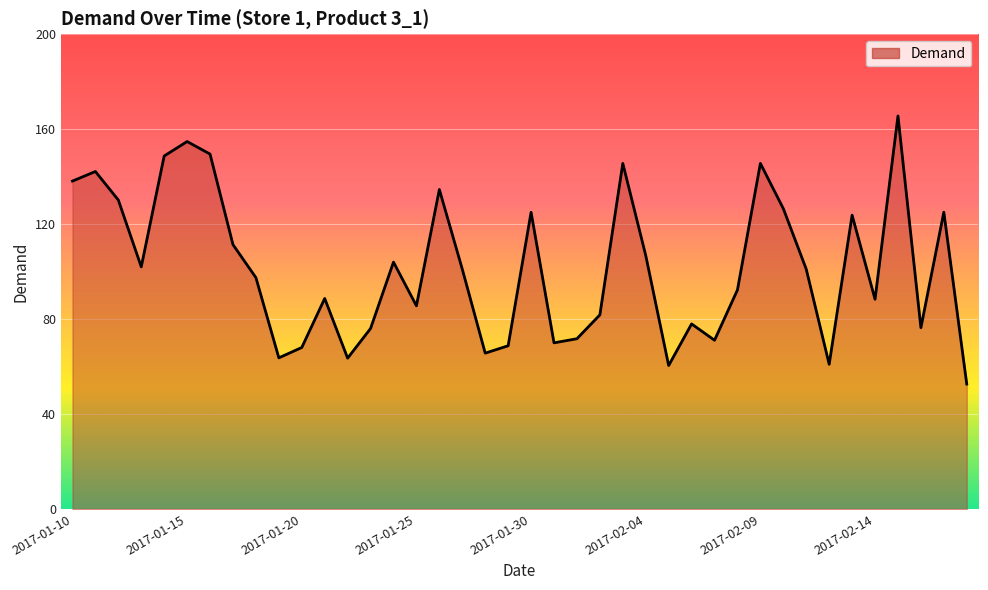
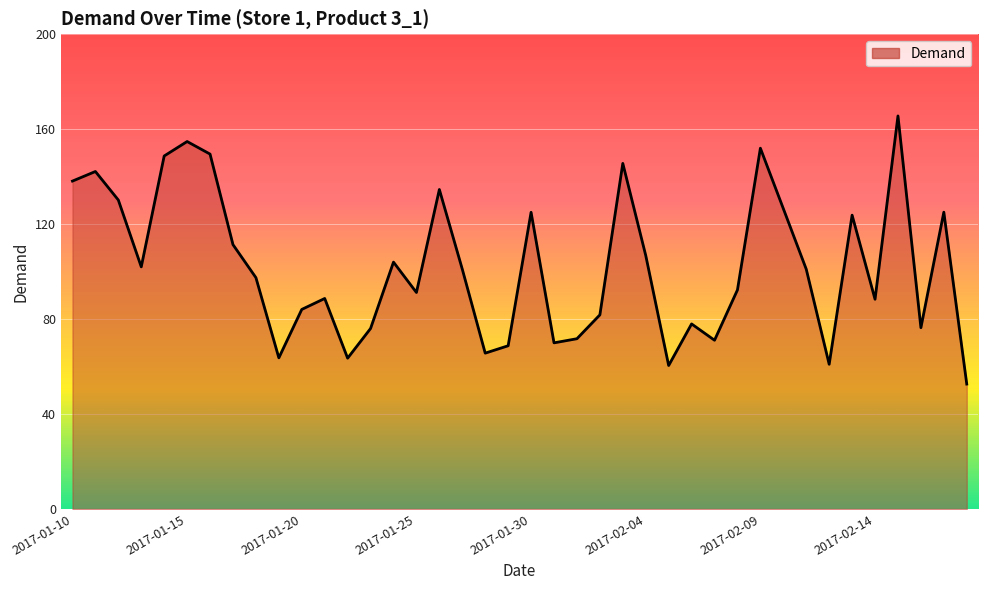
2017-01-20: 68 -> 84
2017-01-25: 86 -> 91
2017-02-09: 146 -> 152
